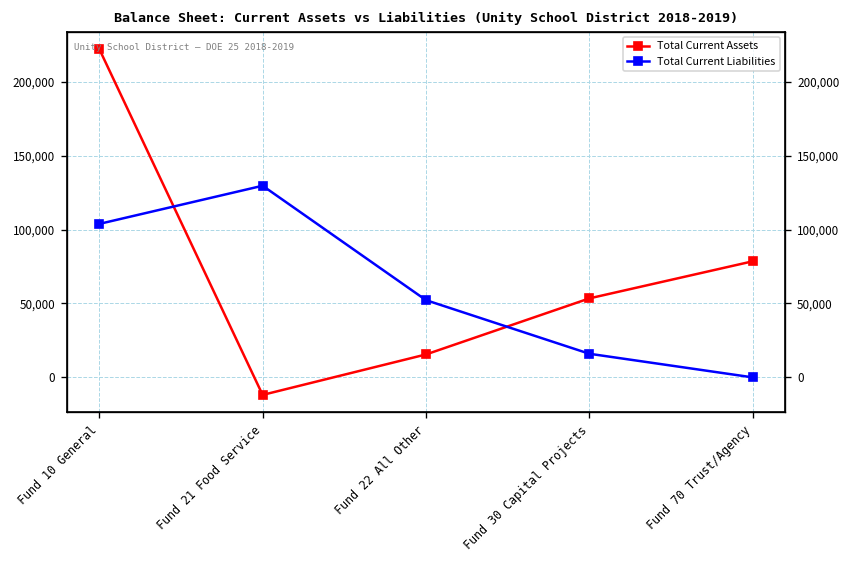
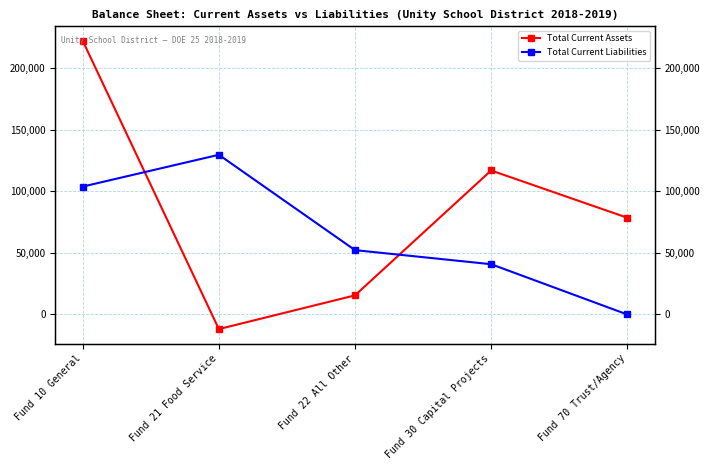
Total Current Assets, Fund 30 Capital Projects: 53,000 -> 117,000
Total Current Liabilities, Fund 30 Capital Projects: 16,000 -> 41,000
